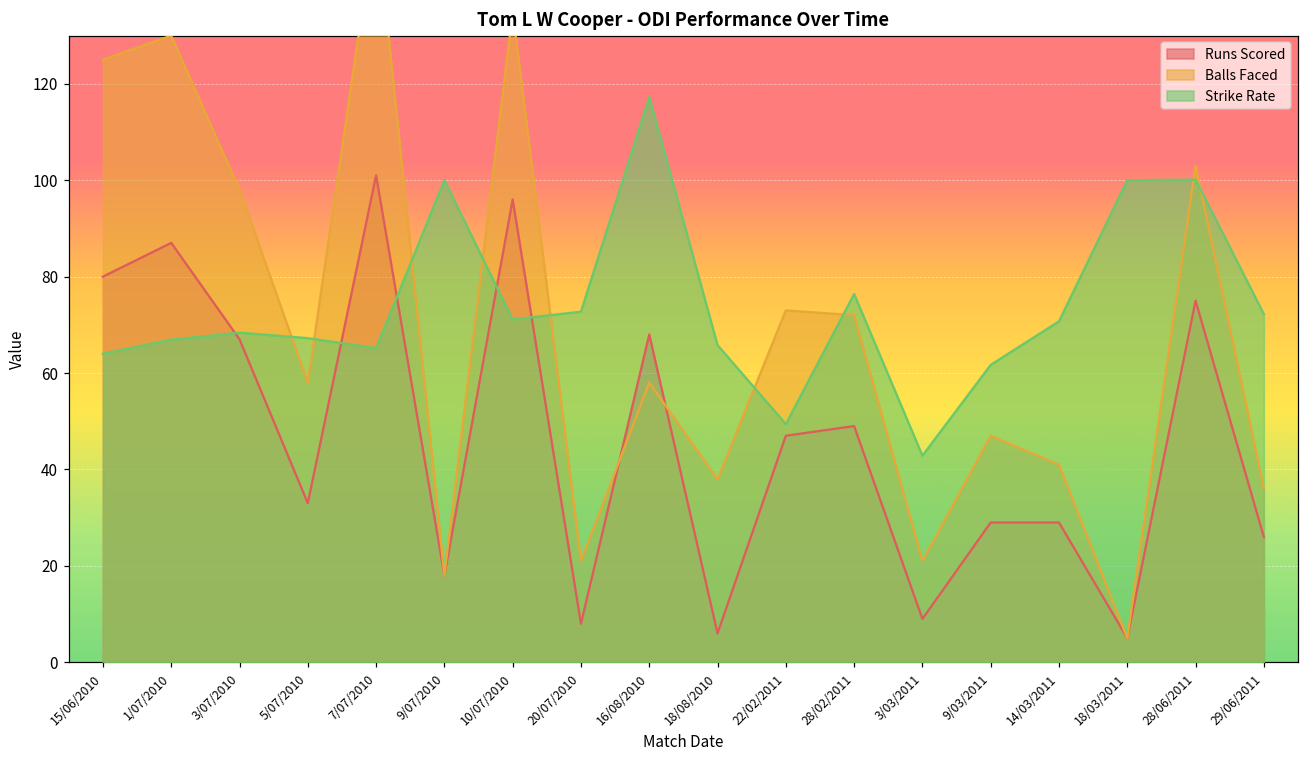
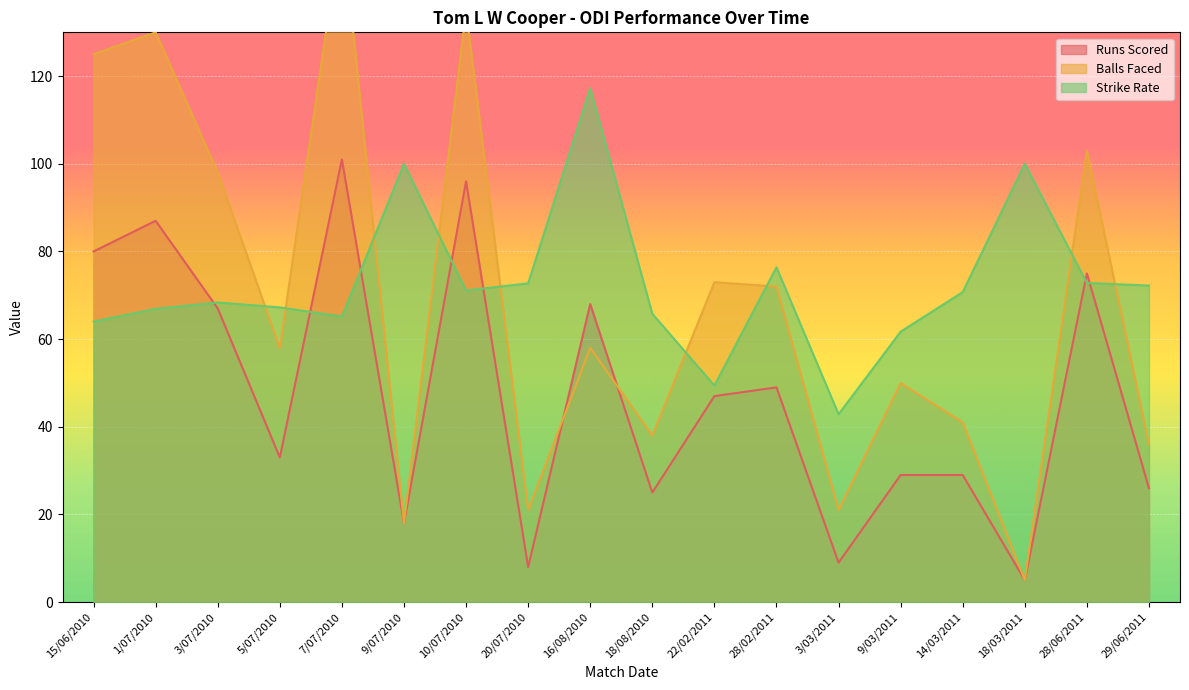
Runs Scored, 18/08/2010: 6 -> 25
Balls Faced, 9/03/2011: 47 -> 50
Strike Rate, 28/06/2011: 100 -> 73
